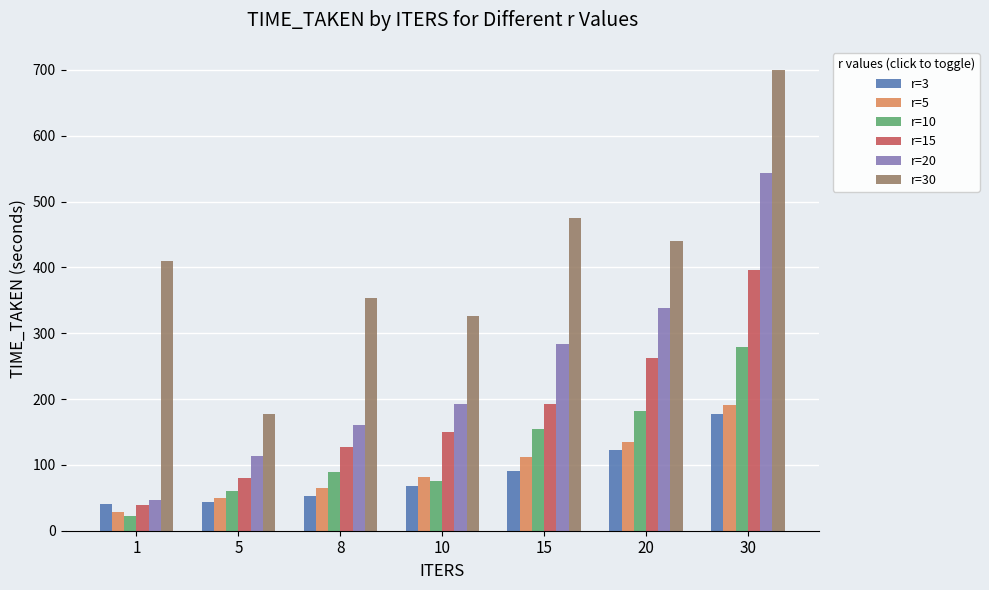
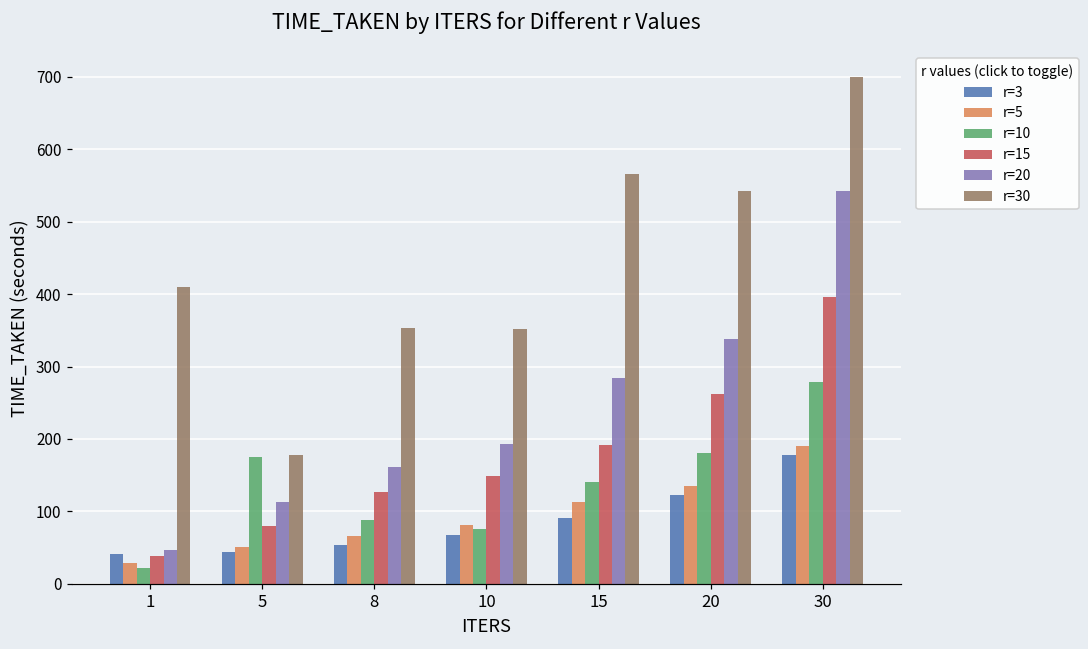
r=10, 5: 60 -> 180
r=30, 10: 330 -> 350
r=10, 15: 160 -> 140
r=30, 15: 470 -> 570
r=30, 20: 440 -> 540
